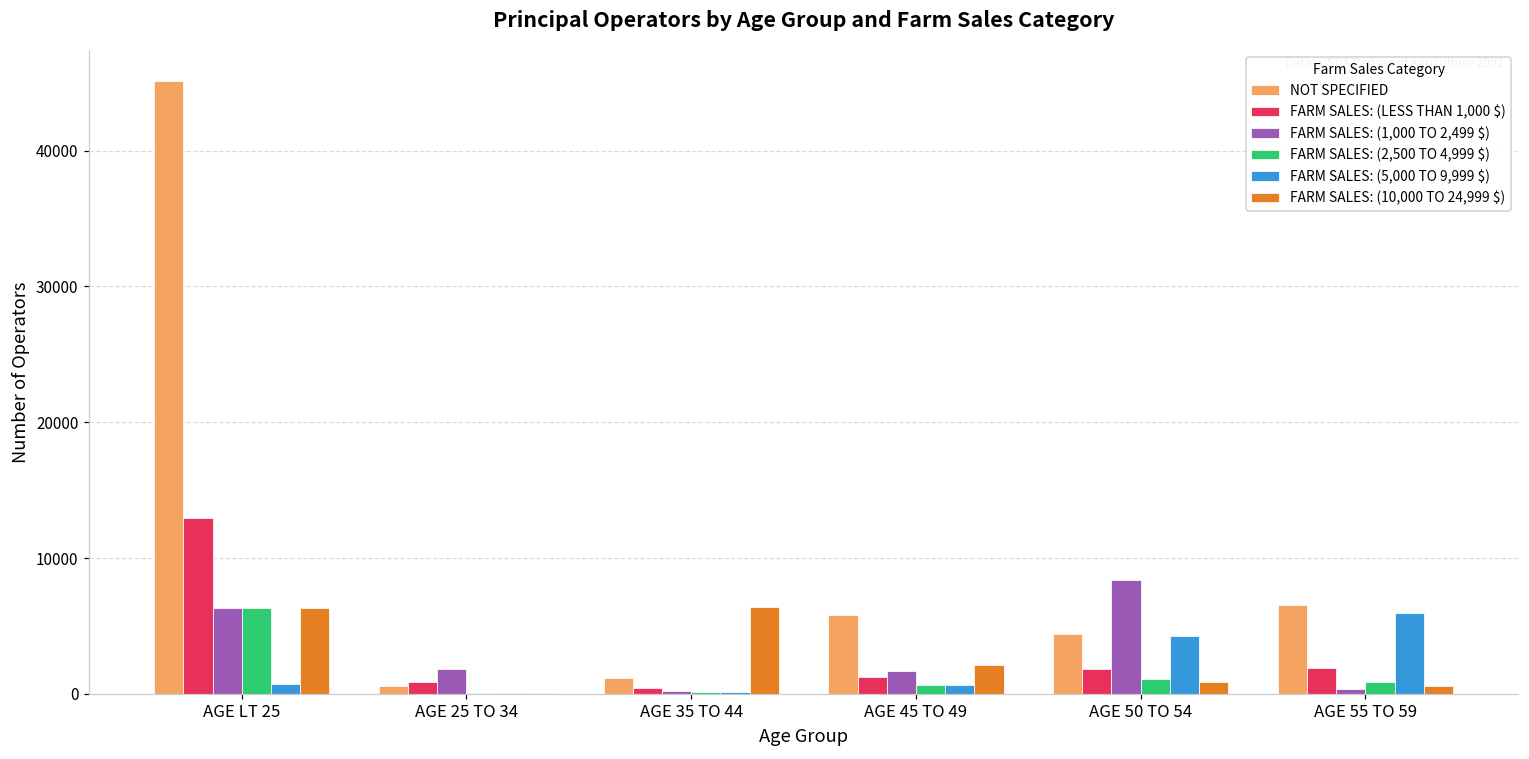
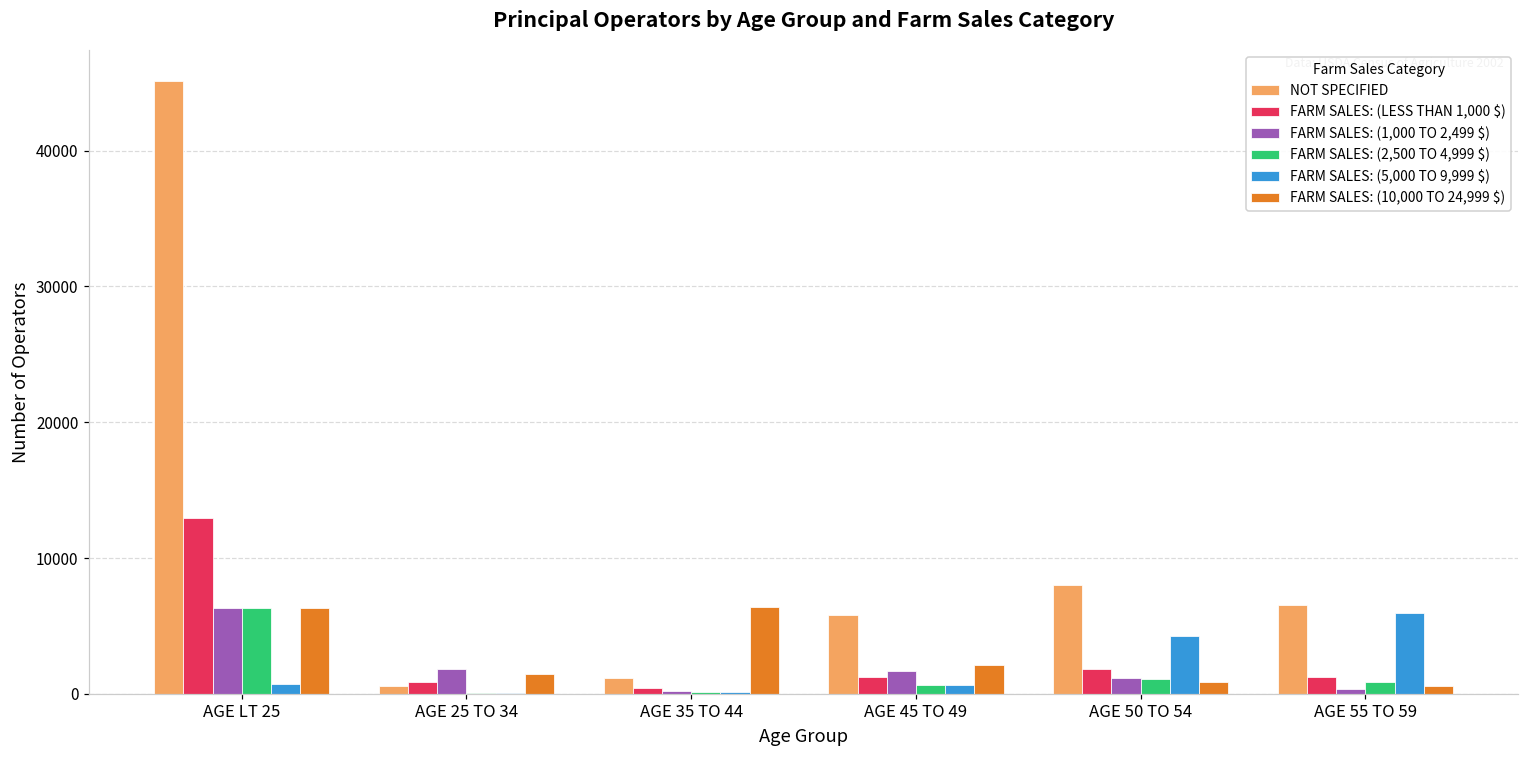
FARM SALES: (10,000 TO 24,999 $), AGE 25 TO 34: 100 -> 1500
NOT SPECIFIED, AGE 50 TO 54: 4400 -> 8000
FARM SALES: (1,000 TO 2,499 $), AGE 50 TO 54: 8400 -> 1200
FARM SALES: (LESS THAN 1,000 $), AGE 55 TO 59: 1900 -> 1200
